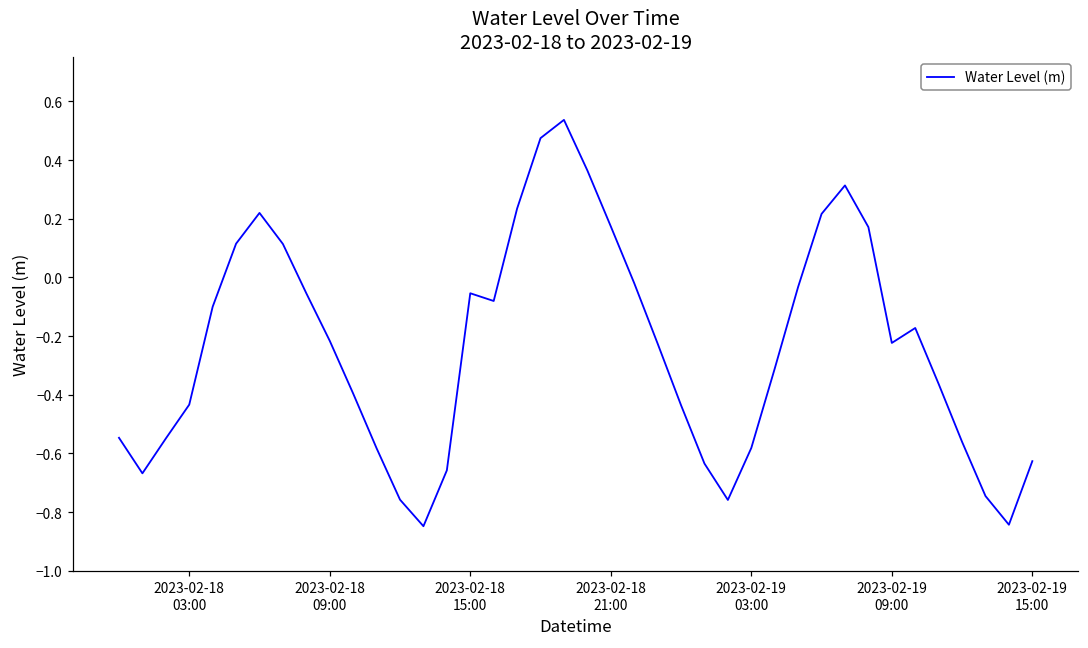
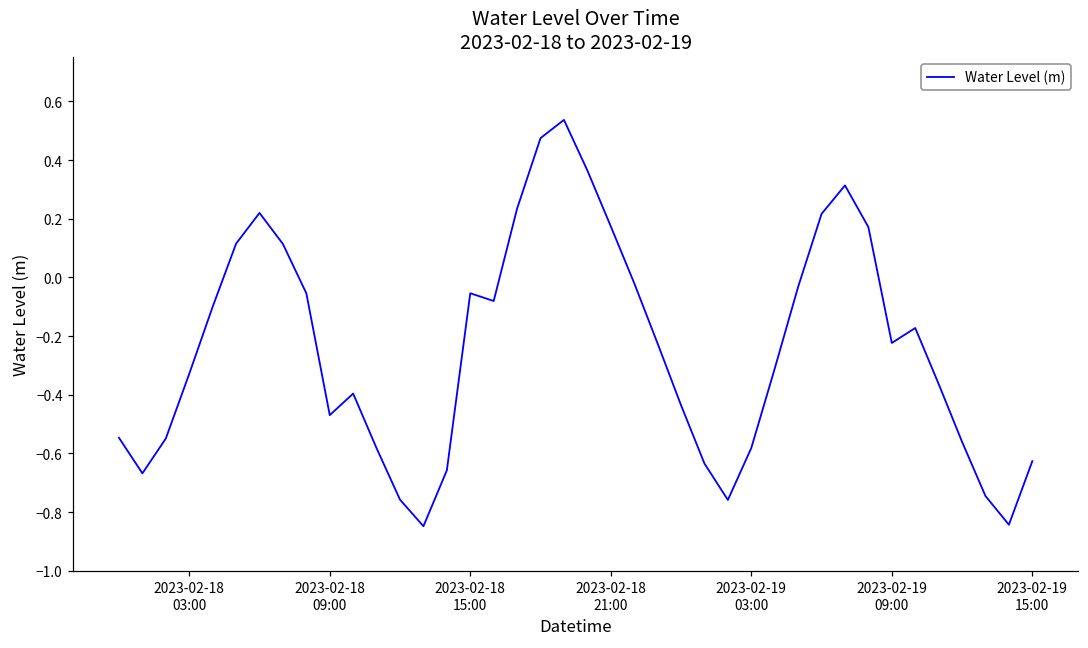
2023-02-18 03:00: -0.43 -> -0.33
2023-02-18 09:00: -0.22 -> -0.47
